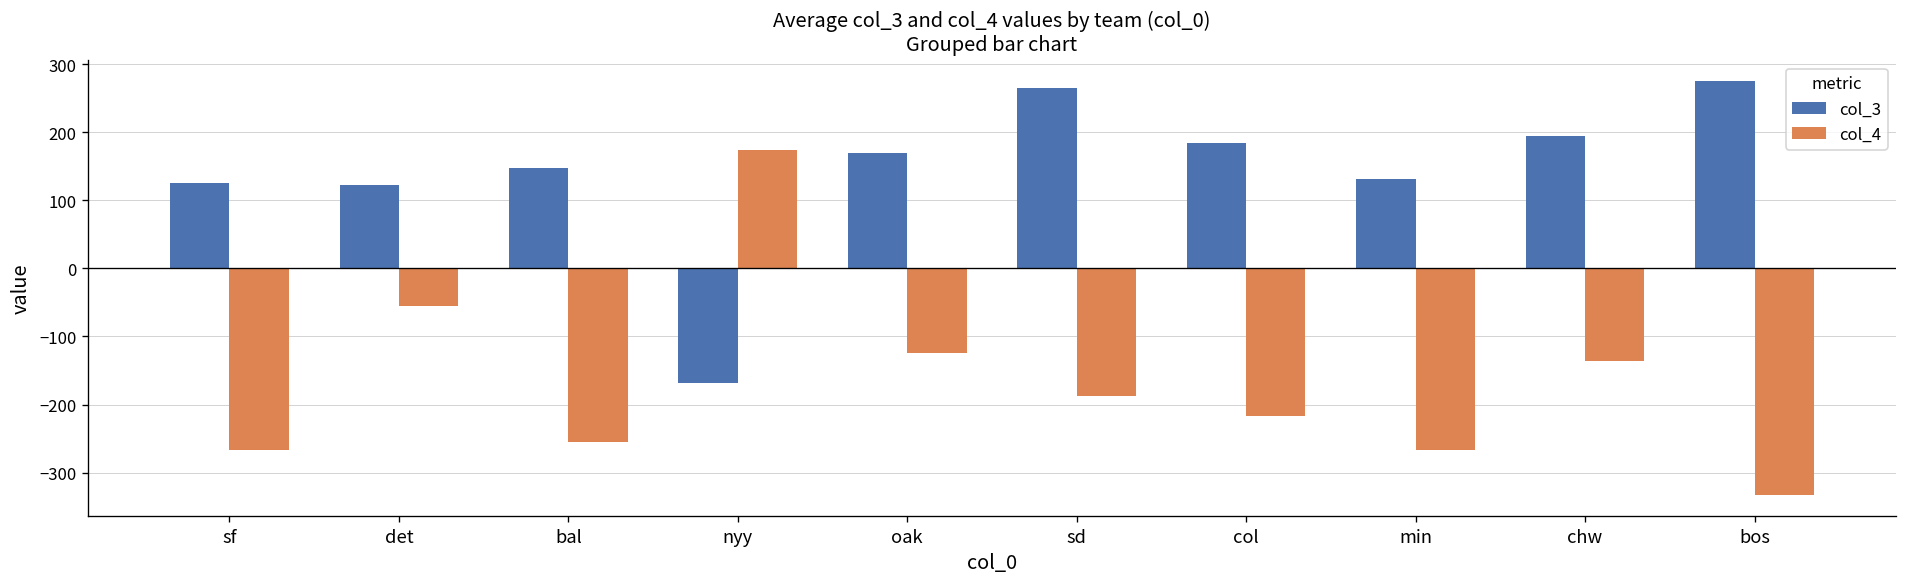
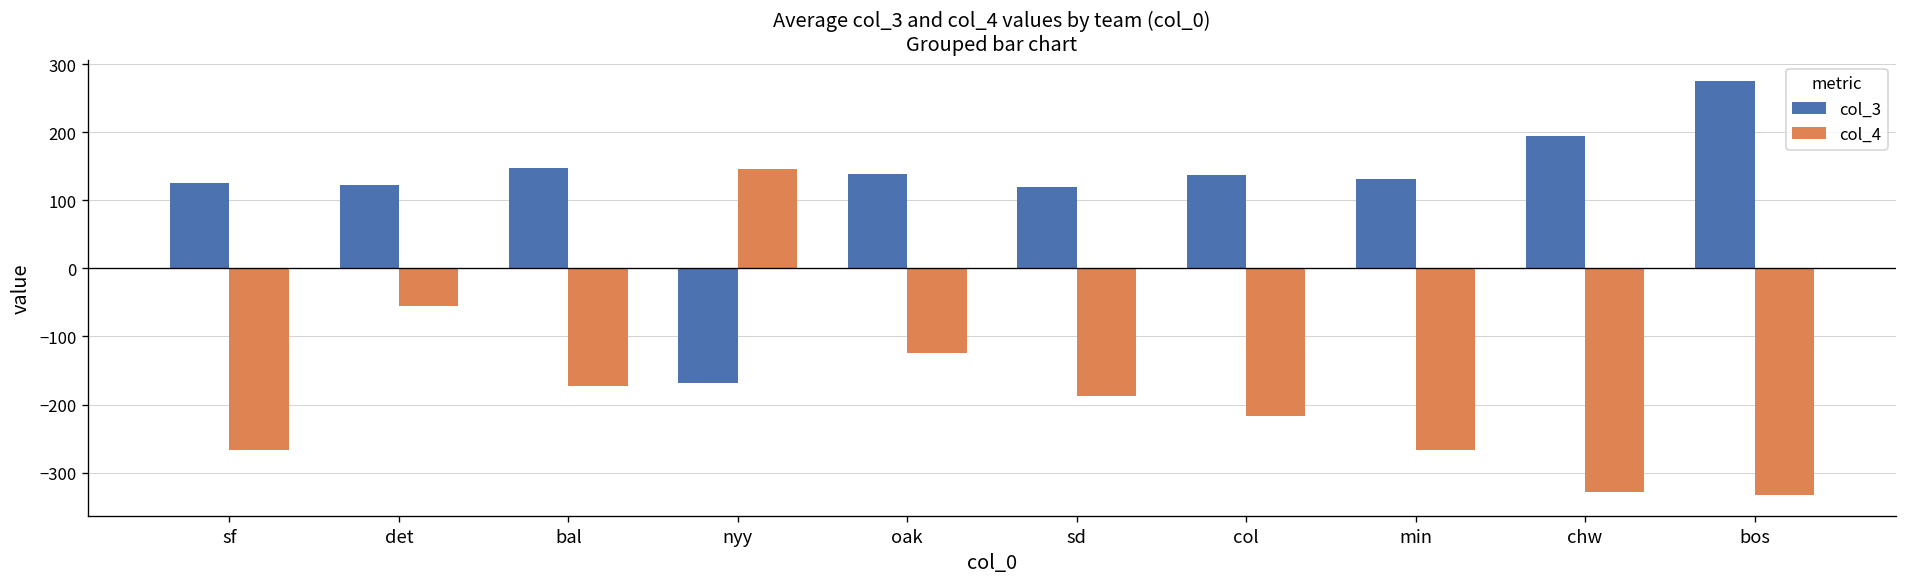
col_4, bal: -260 -> -170
col_4, nyy: 170 -> 150
col_3, oak: 170 -> 140
col_3, sd: 270 -> 120
col_3, col: 180 -> 140
col_4, chw: -140 -> -330
